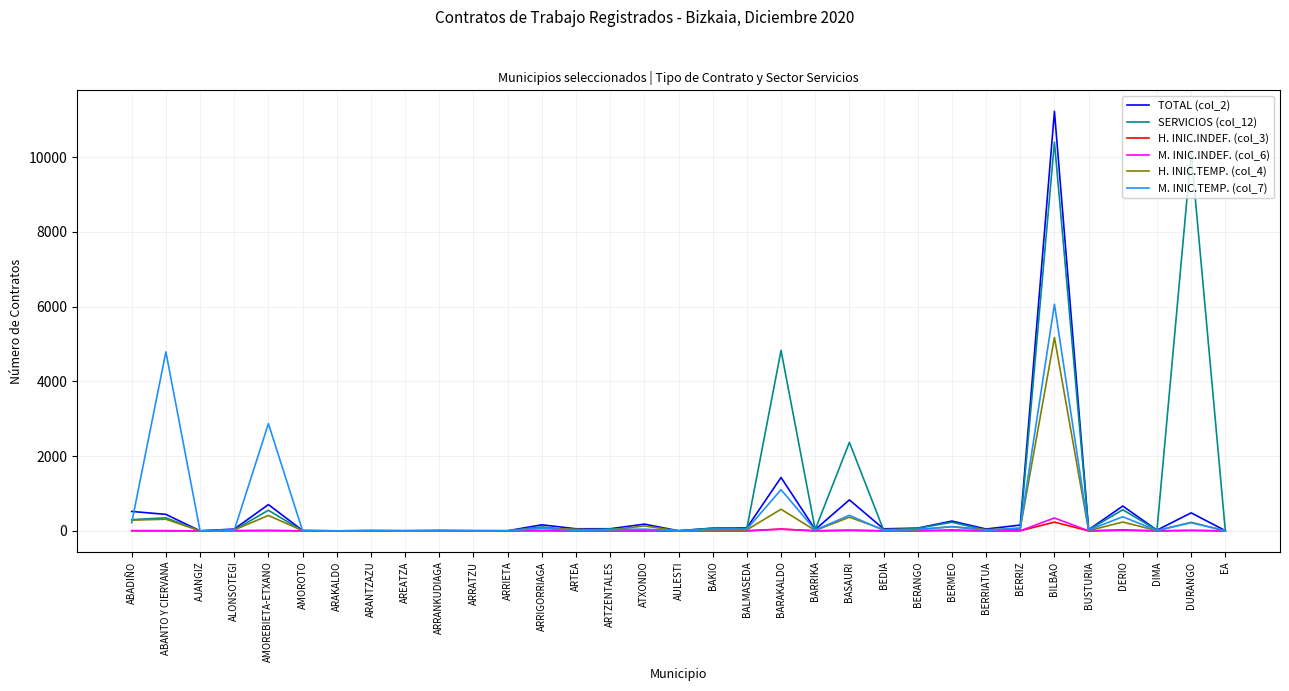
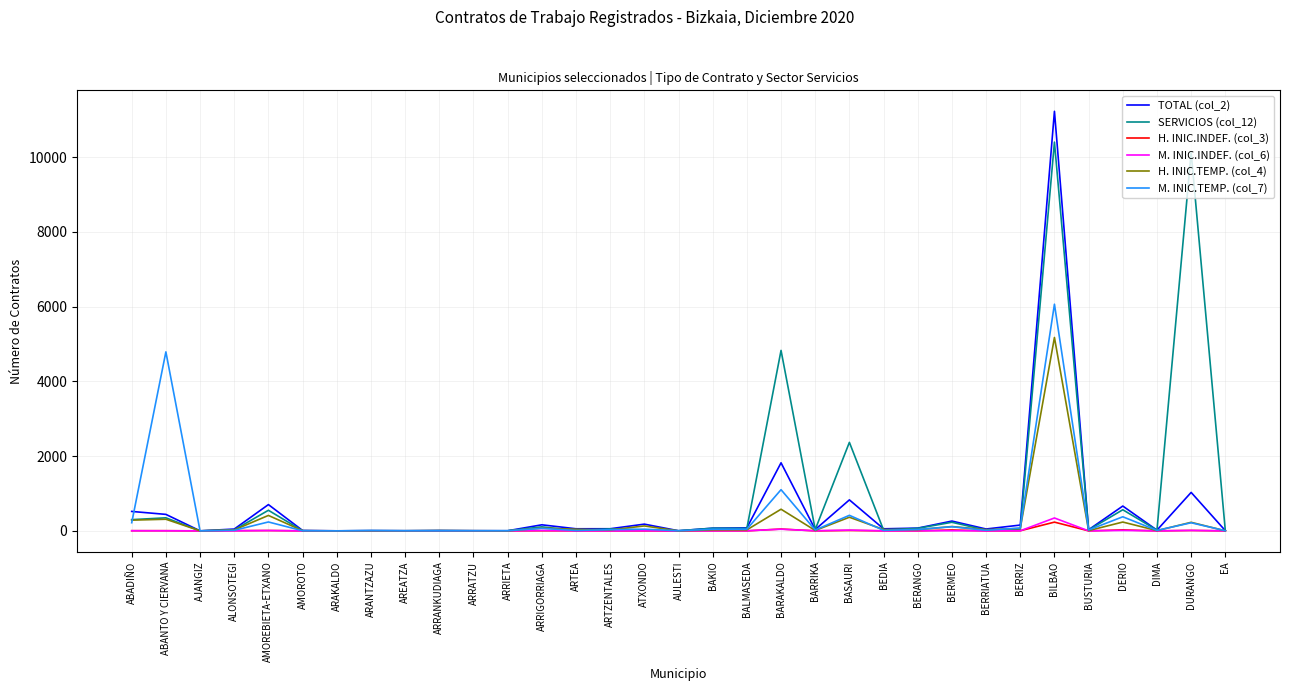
M. INIC.TEMP. (col_7), AMOREBIETA-ETXANO: 2900 -> 200
TOTAL (col_2), BARAKALDO: 1400 -> 1800
TOTAL (col_2), DURANGO: 500 -> 1000
